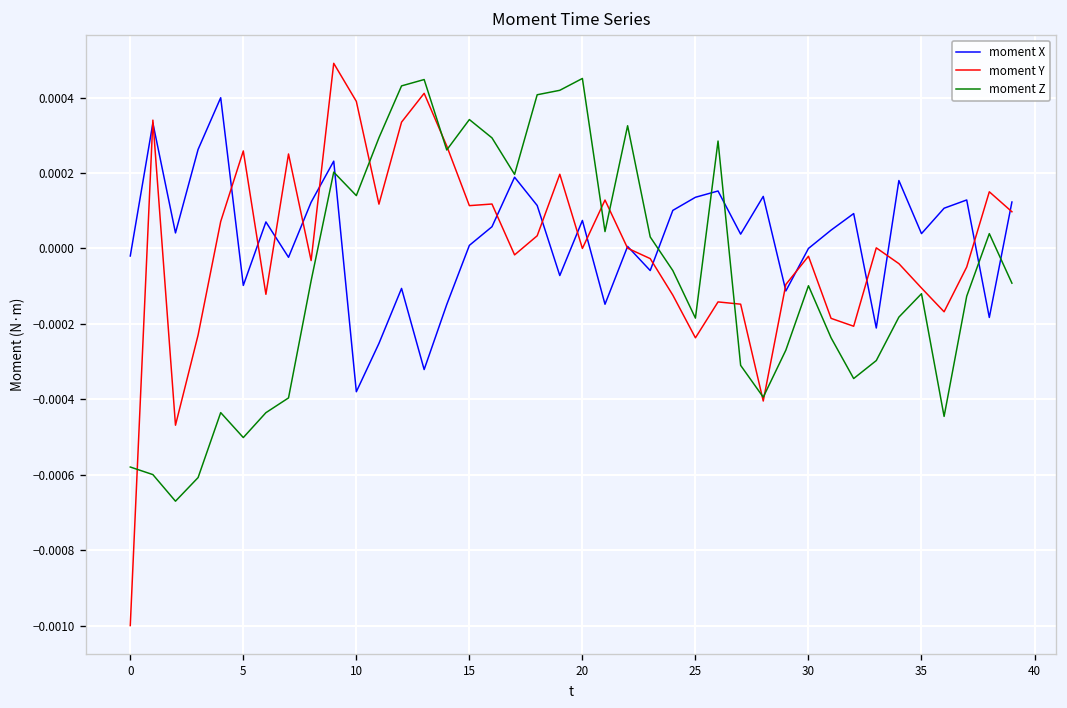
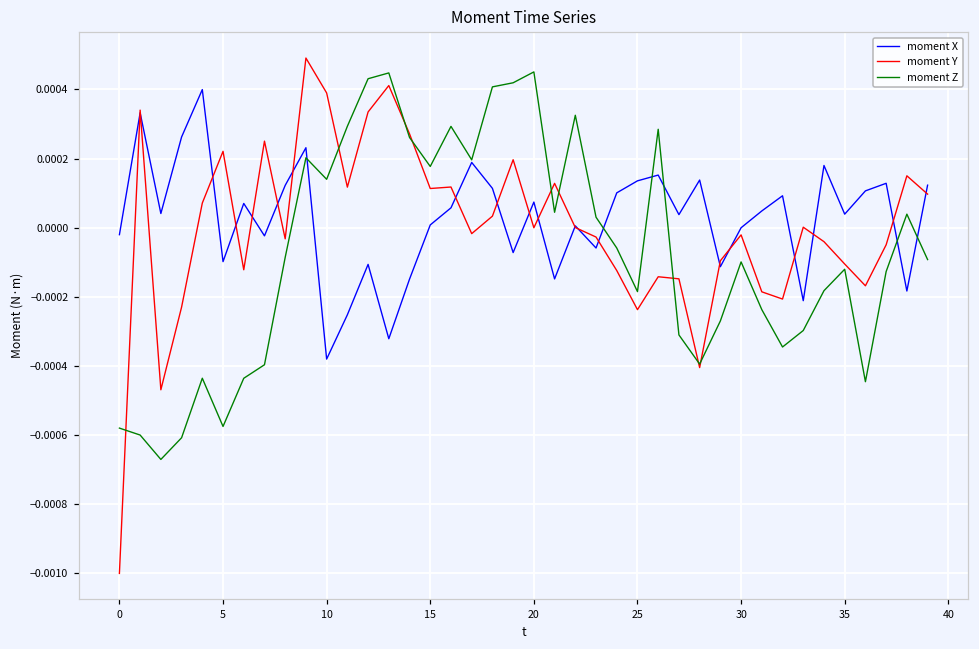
moment Y, 5: 0.00026 -> 0.00022
moment Z, 5: -0.00050 -> -0.00057
moment Z, 15: 0.00034 -> 0.00018
